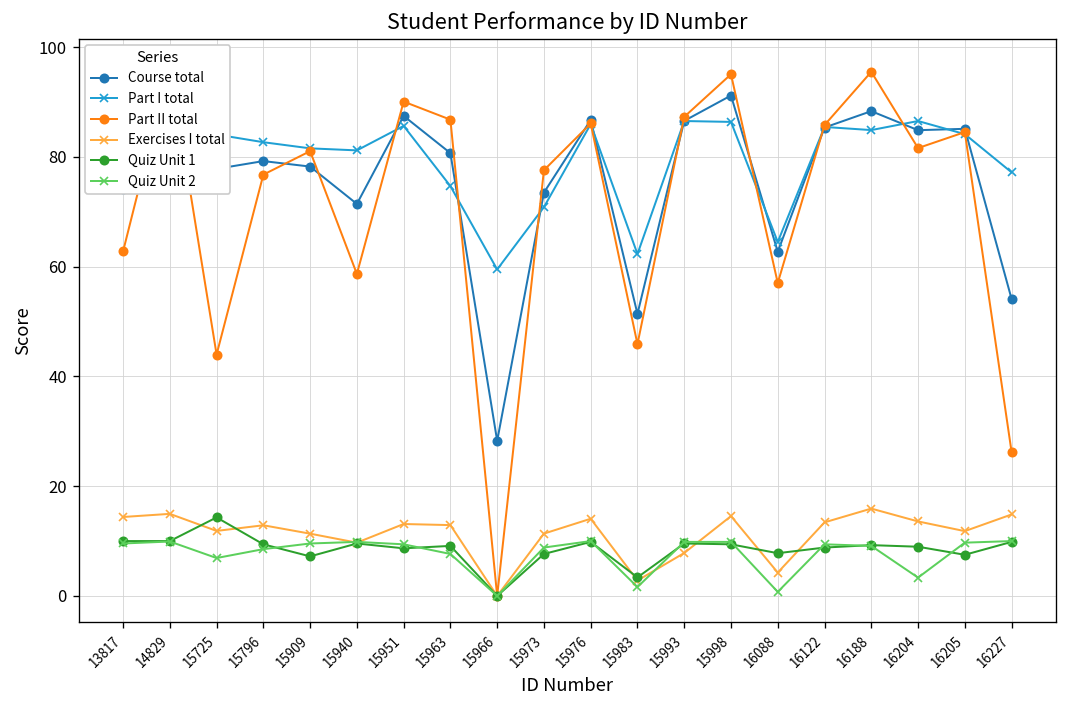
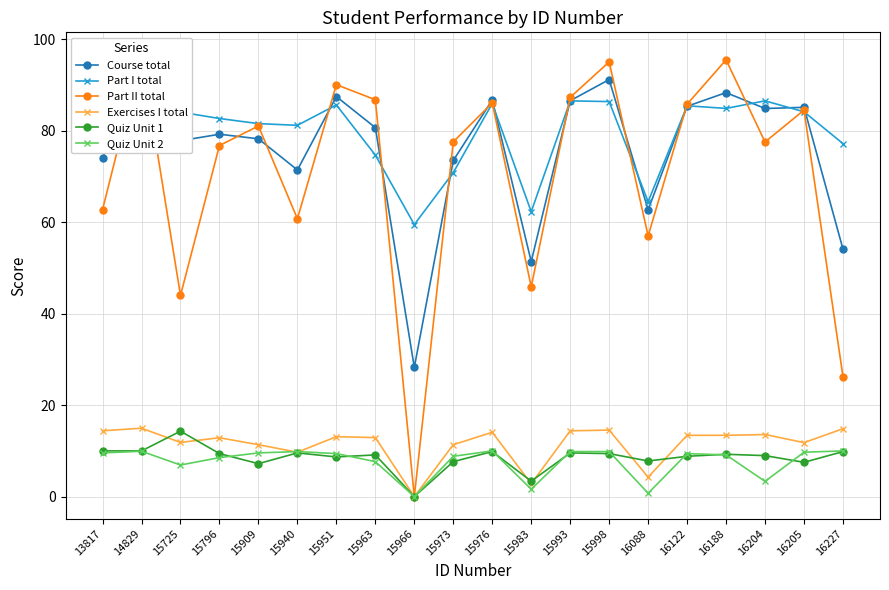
Part II total, 15940: 59 -> 61
Exercises I total, 15993: 8 -> 14
Exercises I total, 16188: 16 -> 13
Part II total, 16204: 82 -> 78
